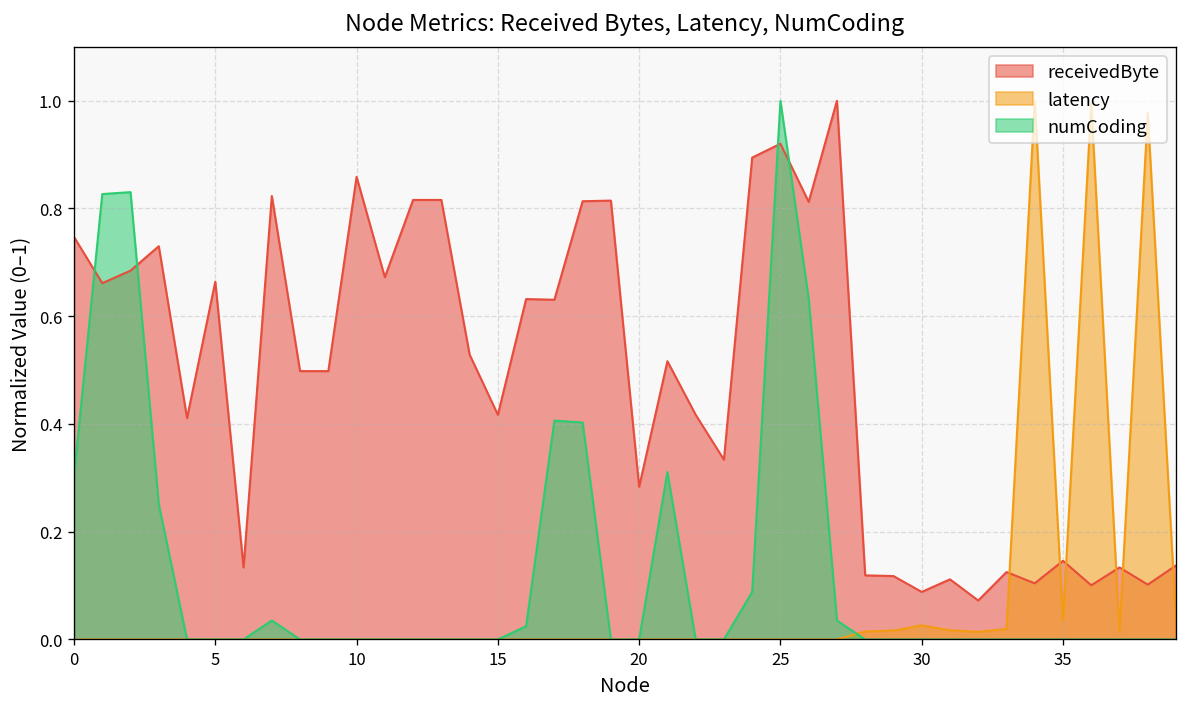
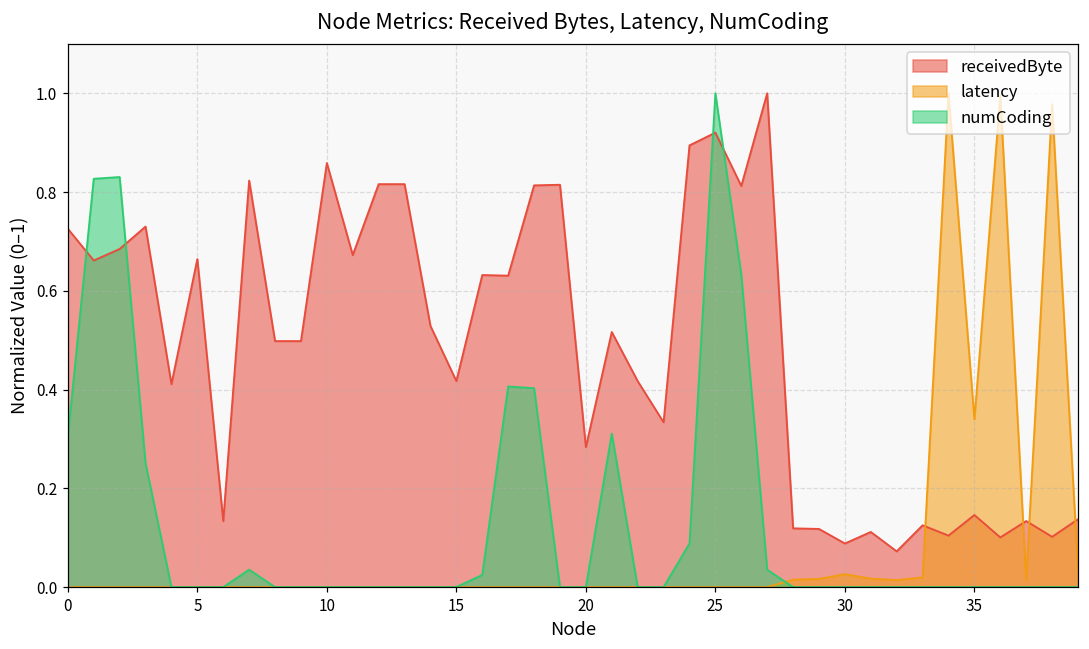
receivedByte, 0: 0.75 -> 0.73
latency, 35: 0.03 -> 0.34
